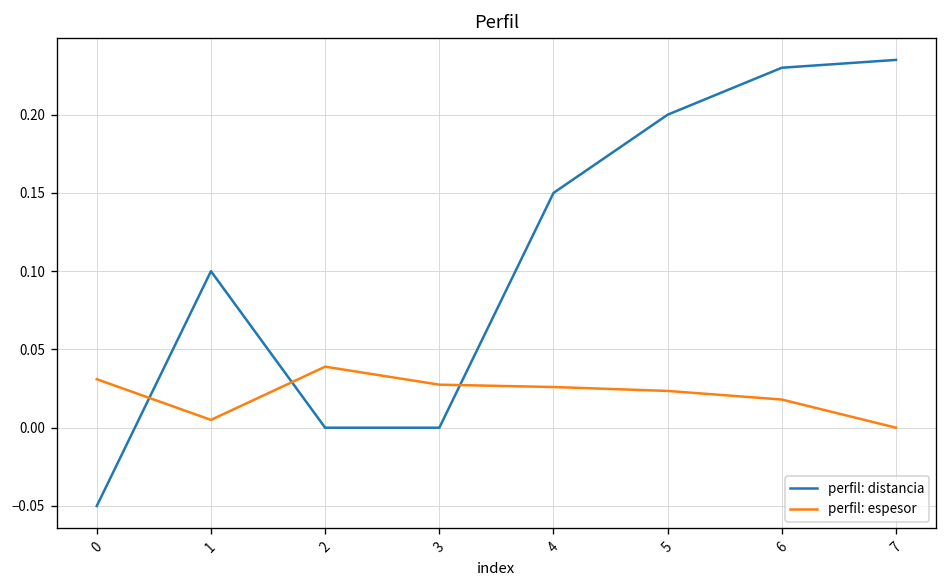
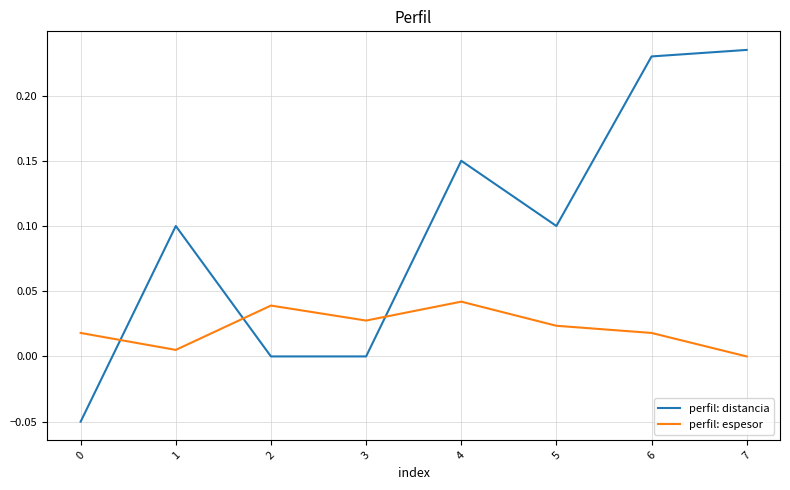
perfil: espesor, 0: 0.031 -> 0.018
perfil: espesor, 4: 0.026 -> 0.042
perfil: distancia, 5: 0.2 -> 0.1
